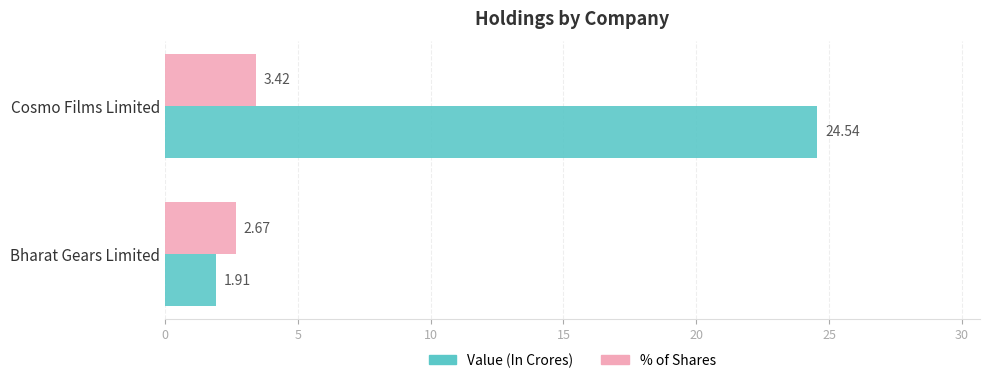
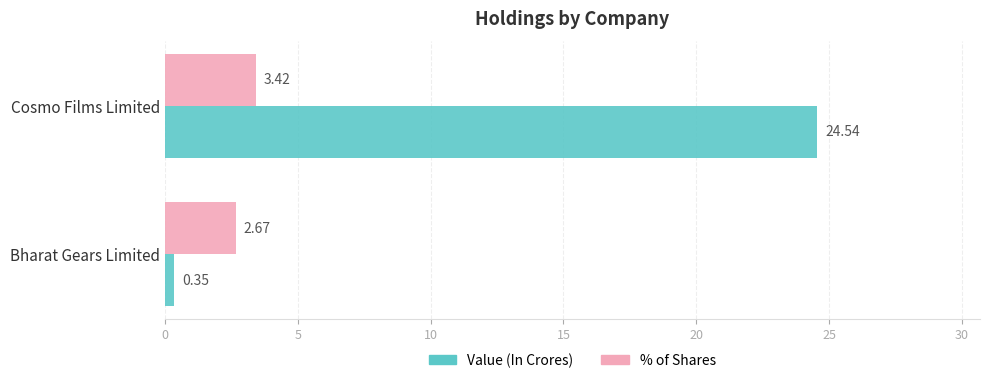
Value (In Crores), Bharat Gears Limited: 1.91 -> 0.35
